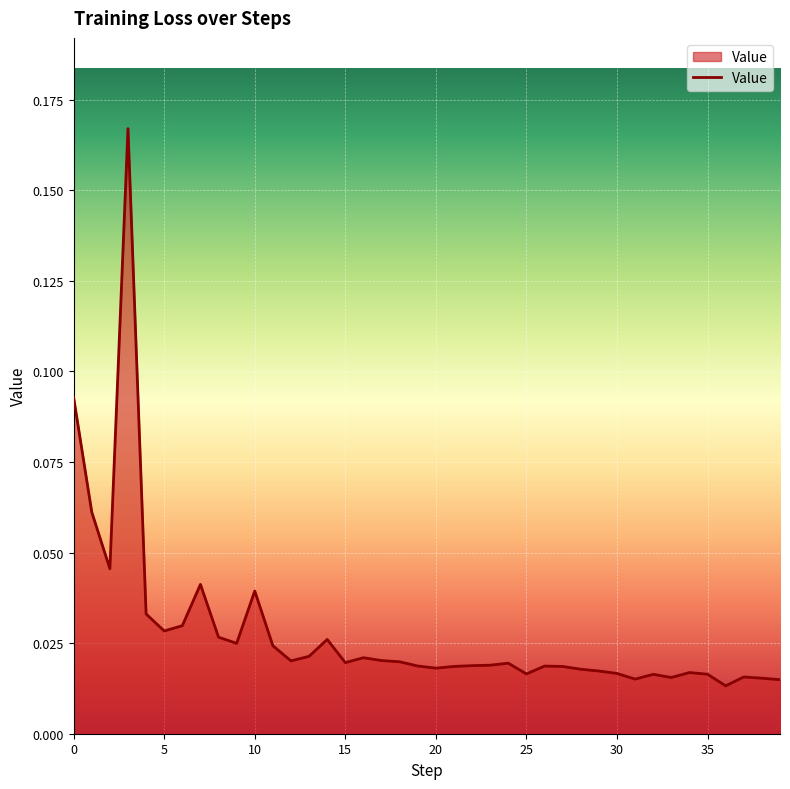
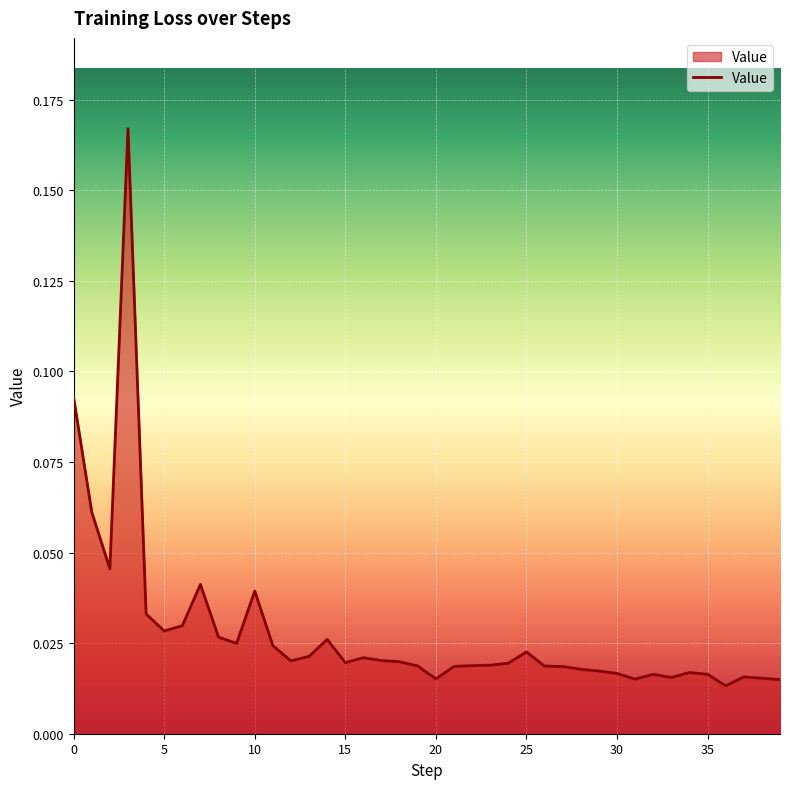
20: 0.018 -> 0.015
25: 0.016 -> 0.023
